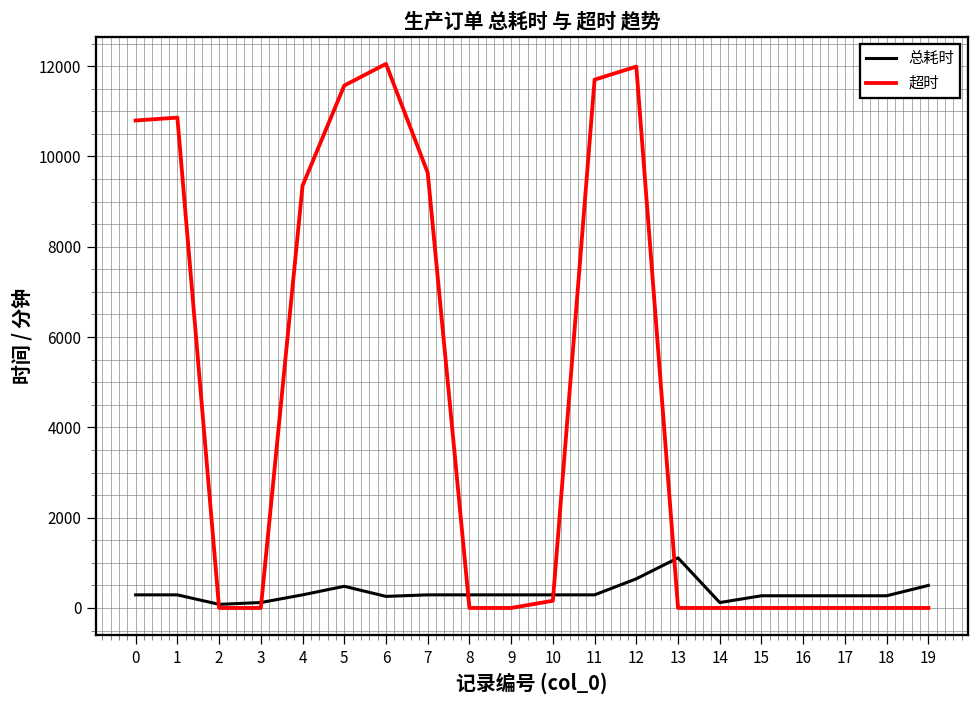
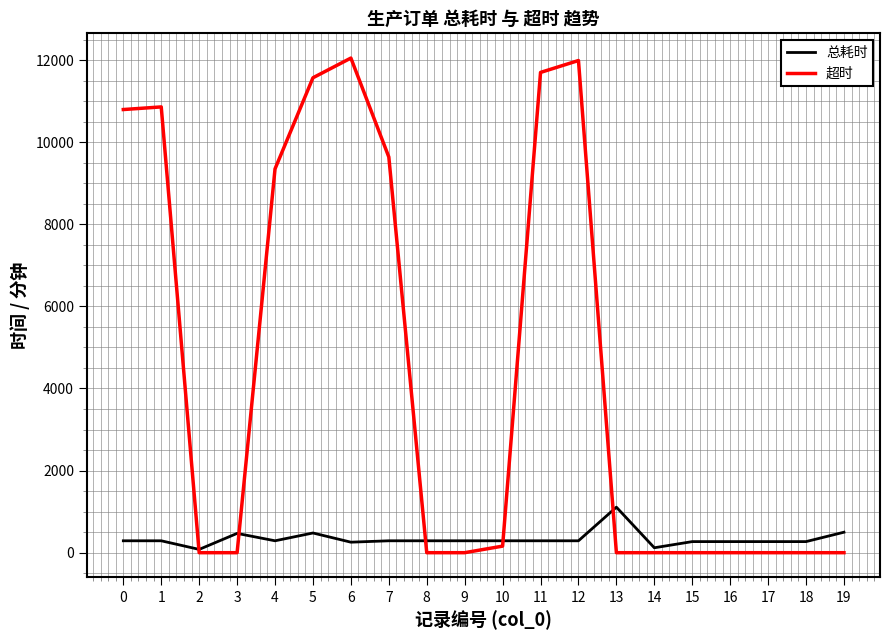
总耗时, 3: 100 -> 500
总耗时, 12: 600 -> 300
